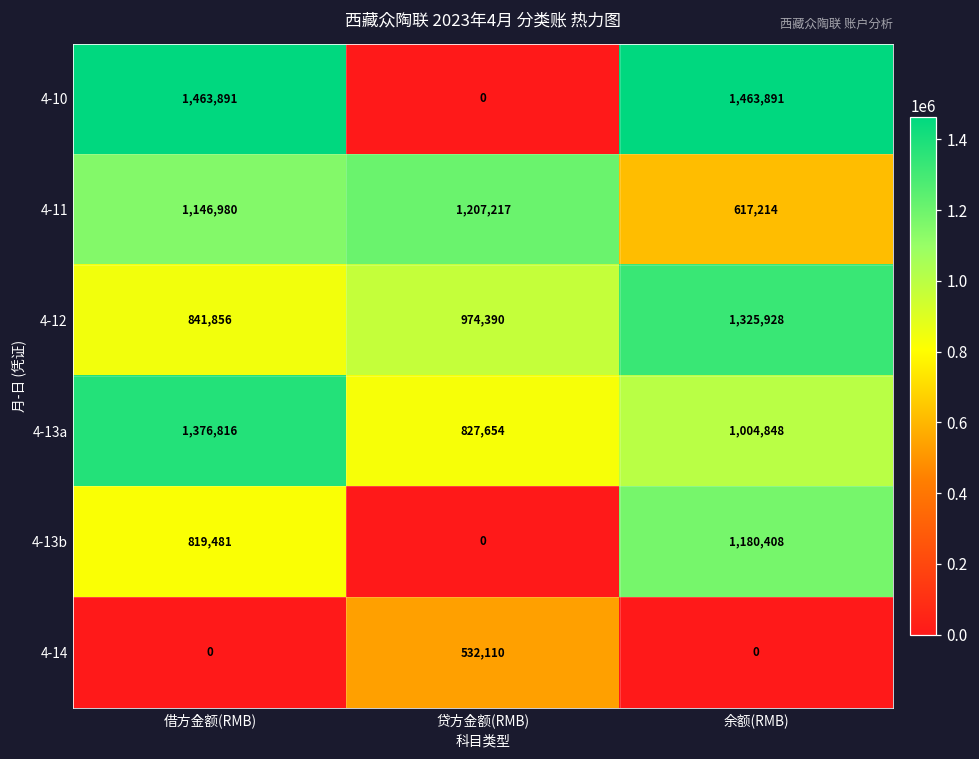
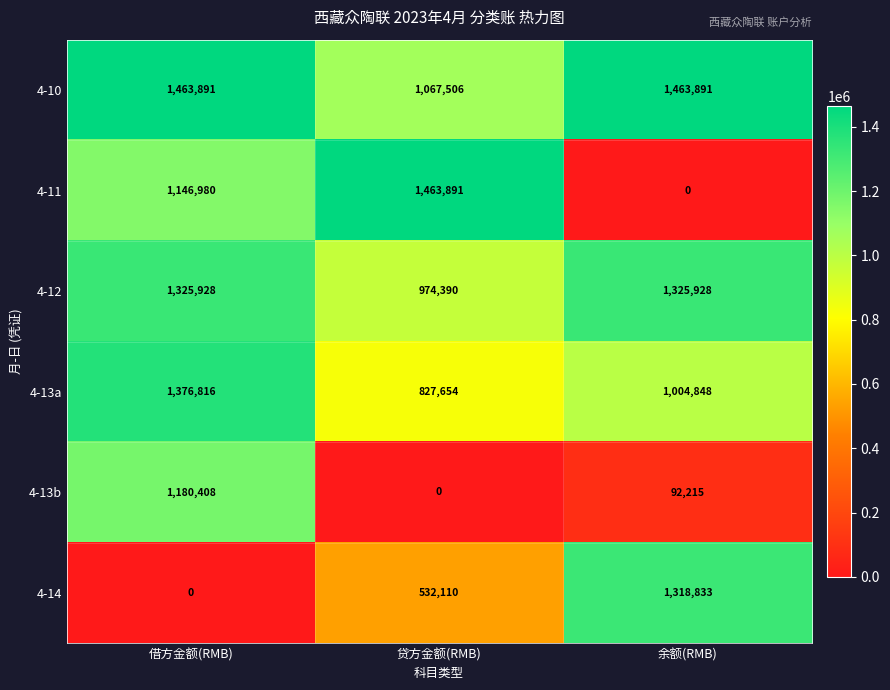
4-10, 贷方金额(RMB): 0 -> 1,067,506
4-11, 贷方金额(RMB): 1,207,217 -> 1,463,891
4-11, 余额(RMB): 617,214 -> 0
4-12, 借方金额(RMB): 841,856 -> 1,325,928
4-13b, 借方金额(RMB): 819,481 -> 1,180,408
4-13b, 余额(RMB): 1,180,408 -> 92,215
4-14, 余额(RMB): 0 -> 1,318,833
